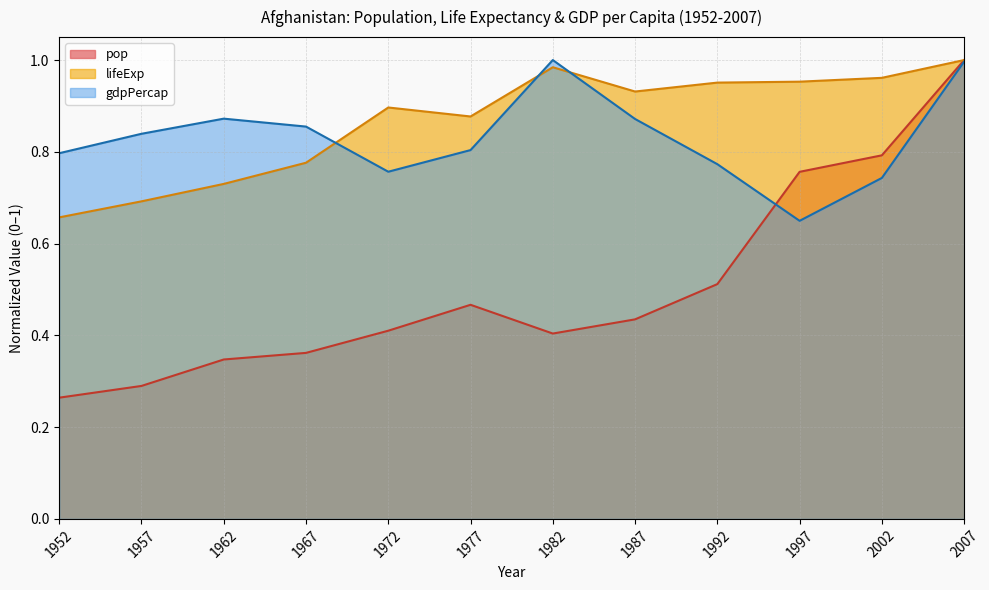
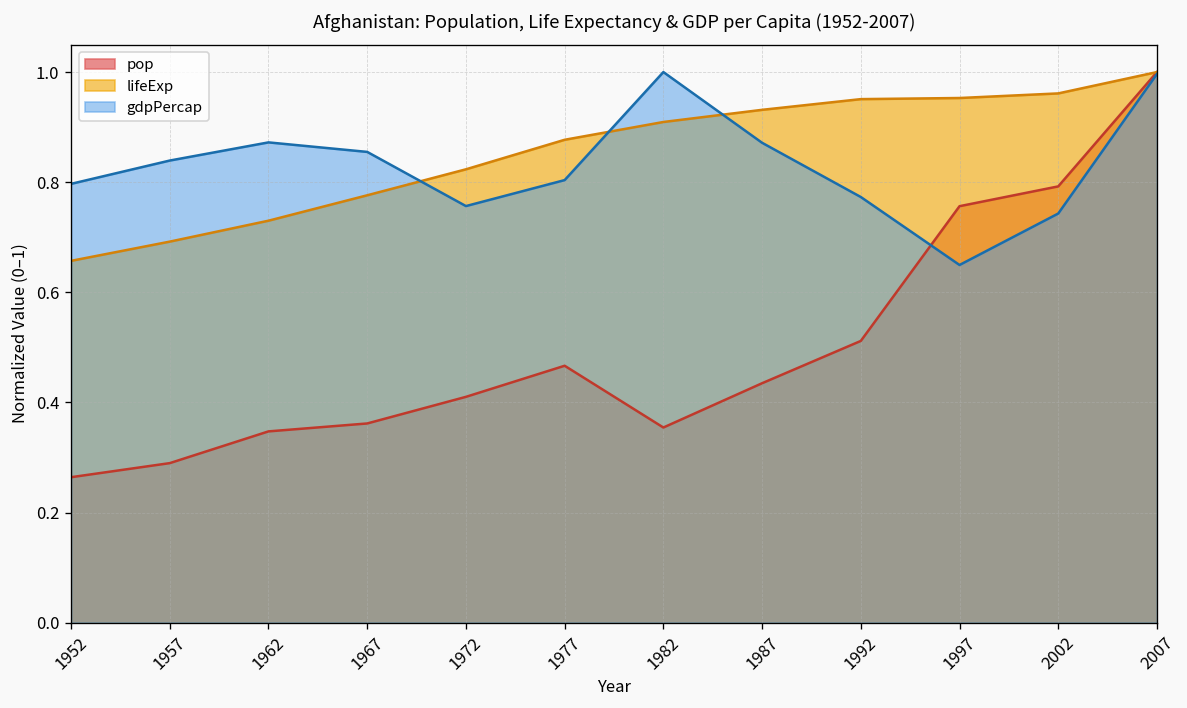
lifeExp, 1972: 0.90 -> 0.82
pop, 1982: 0.40 -> 0.35
lifeExp, 1982: 0.98 -> 0.91
